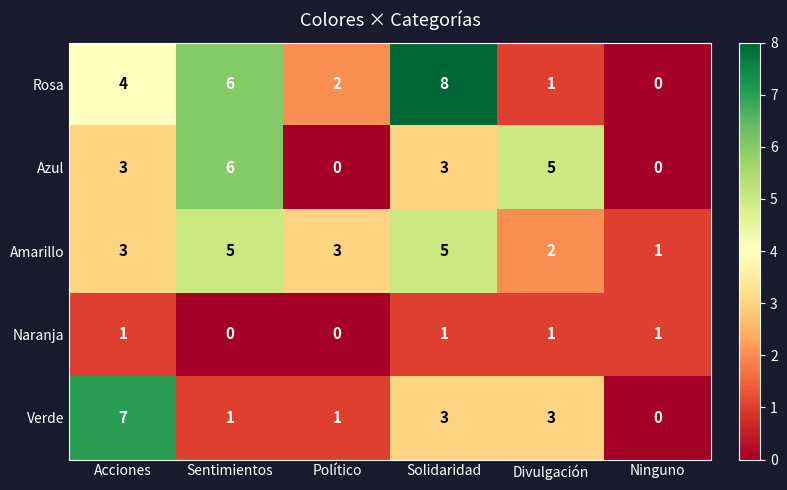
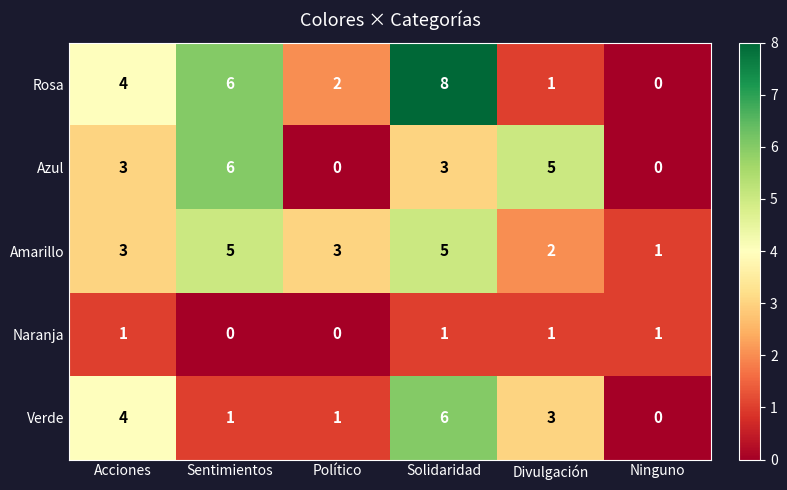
Verde, Acciones: 7 -> 4
Verde, Solidaridad: 3 -> 6
